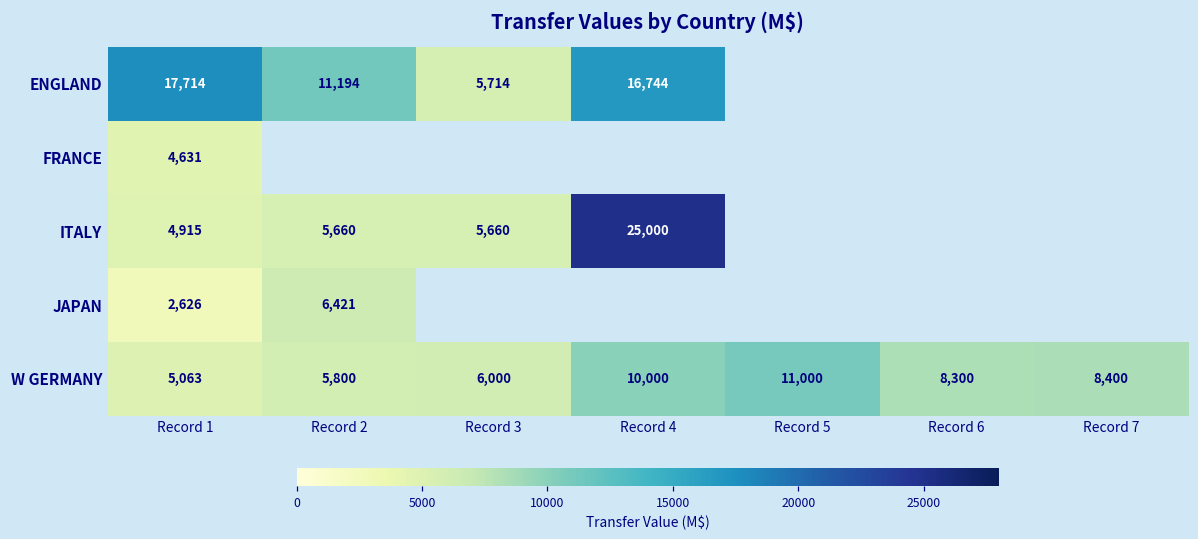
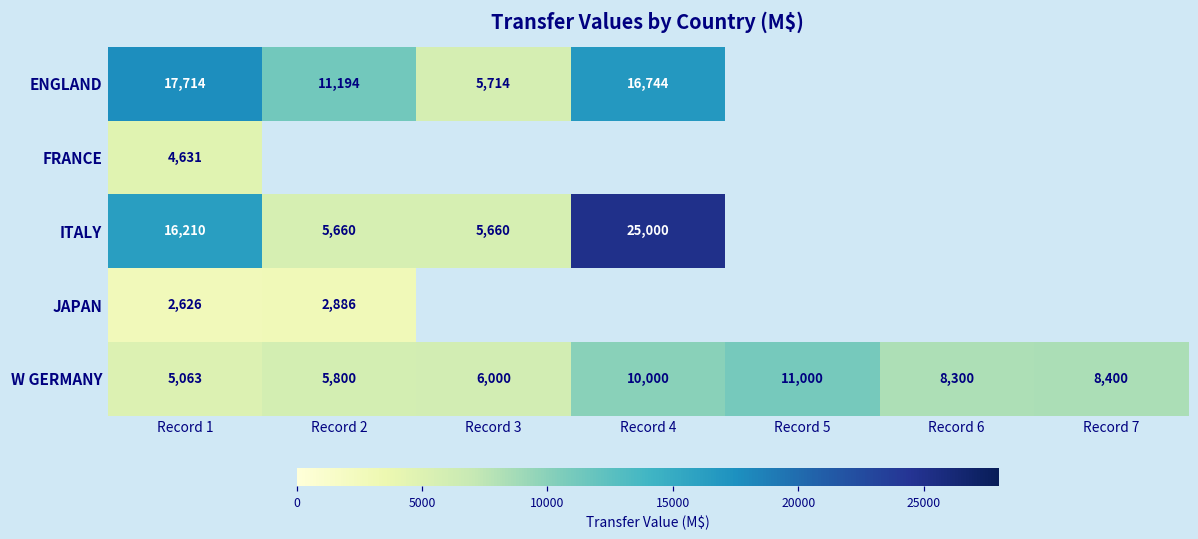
ITALY, Record 1: 4,915 -> 16,210
JAPAN, Record 2: 6,421 -> 2,886
